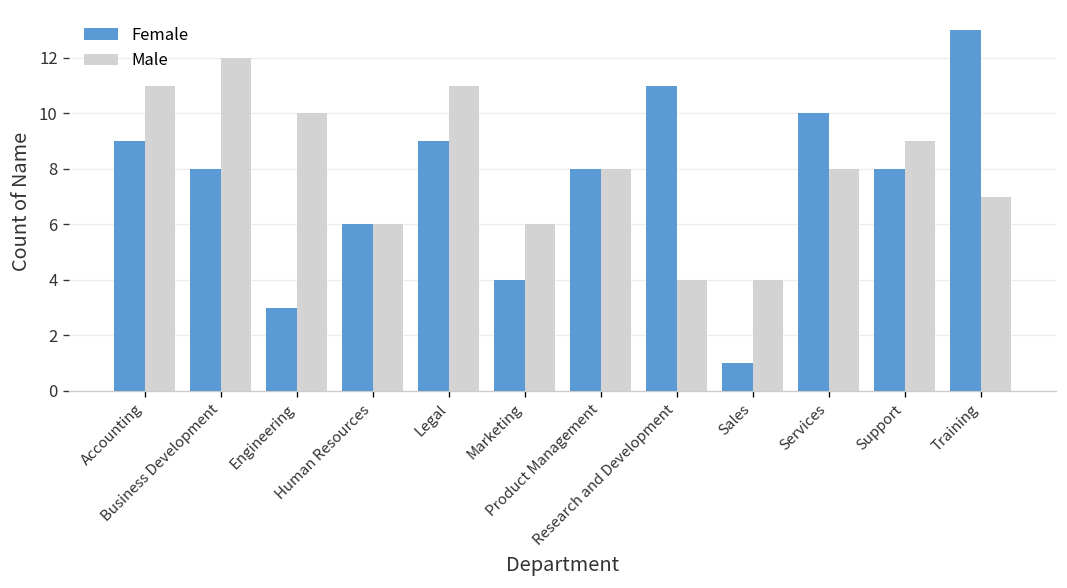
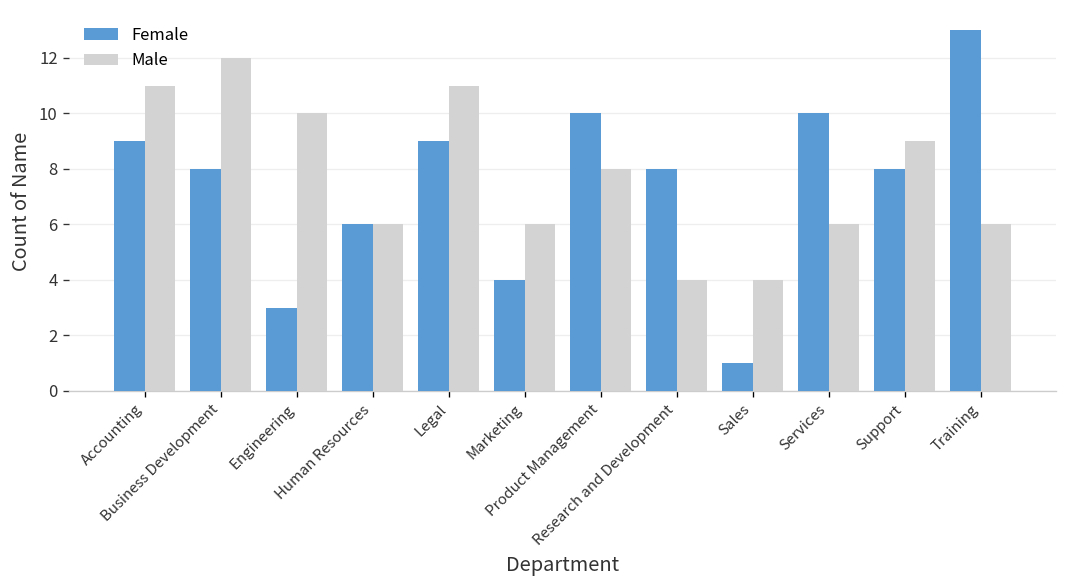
Female, Product Management: 8 -> 10
Female, Research and Development: 11 -> 8
Male, Services: 8 -> 6
Male, Training: 7 -> 6
